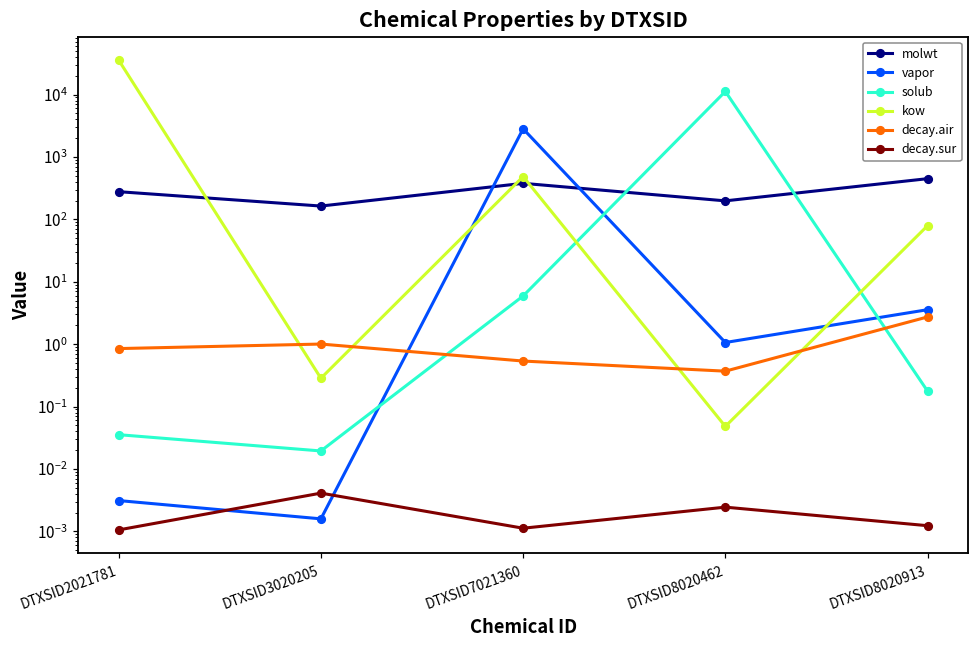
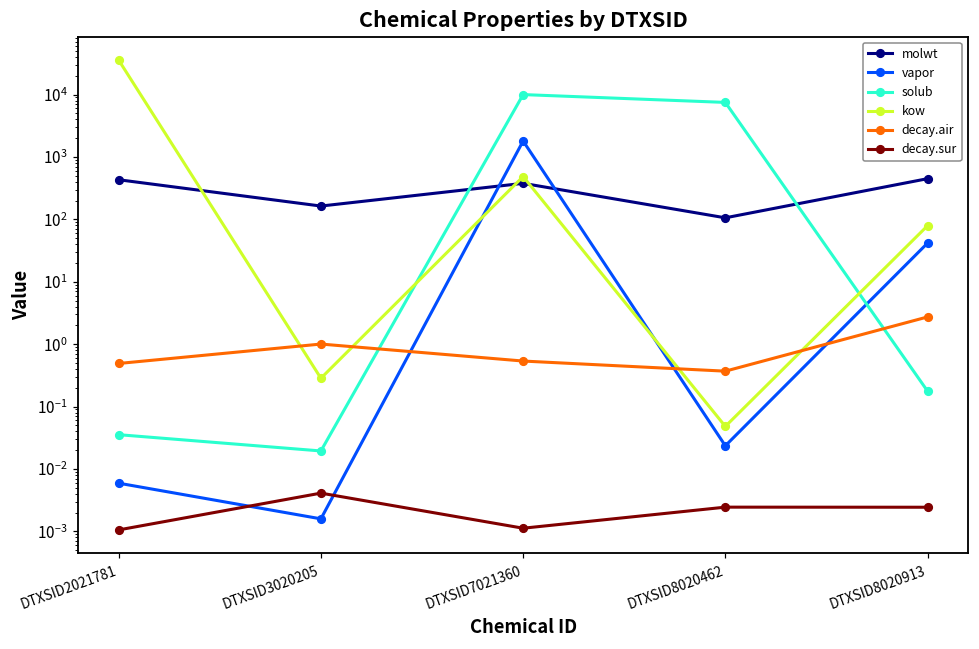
molwt, DTXSID2021781: 300 -> 400
vapor, DTXSID2021781: 0.003 -> 0.006
decay.air, DTXSID2021781: 0.9 -> 0.5
vapor, DTXSID7021360: 3000 -> 1800
solub, DTXSID7021360: 6 -> 10000
molwt, DTXSID8020462: 200 -> 110
vapor, DTXSID8020462: 1.1 -> 0.024
solub, DTXSID8020462: 11000 -> 8000
vapor, DTXSID8020913: 4 -> 40
decay.sur, DTXSID8020913: 0.0012 -> 0.0024
